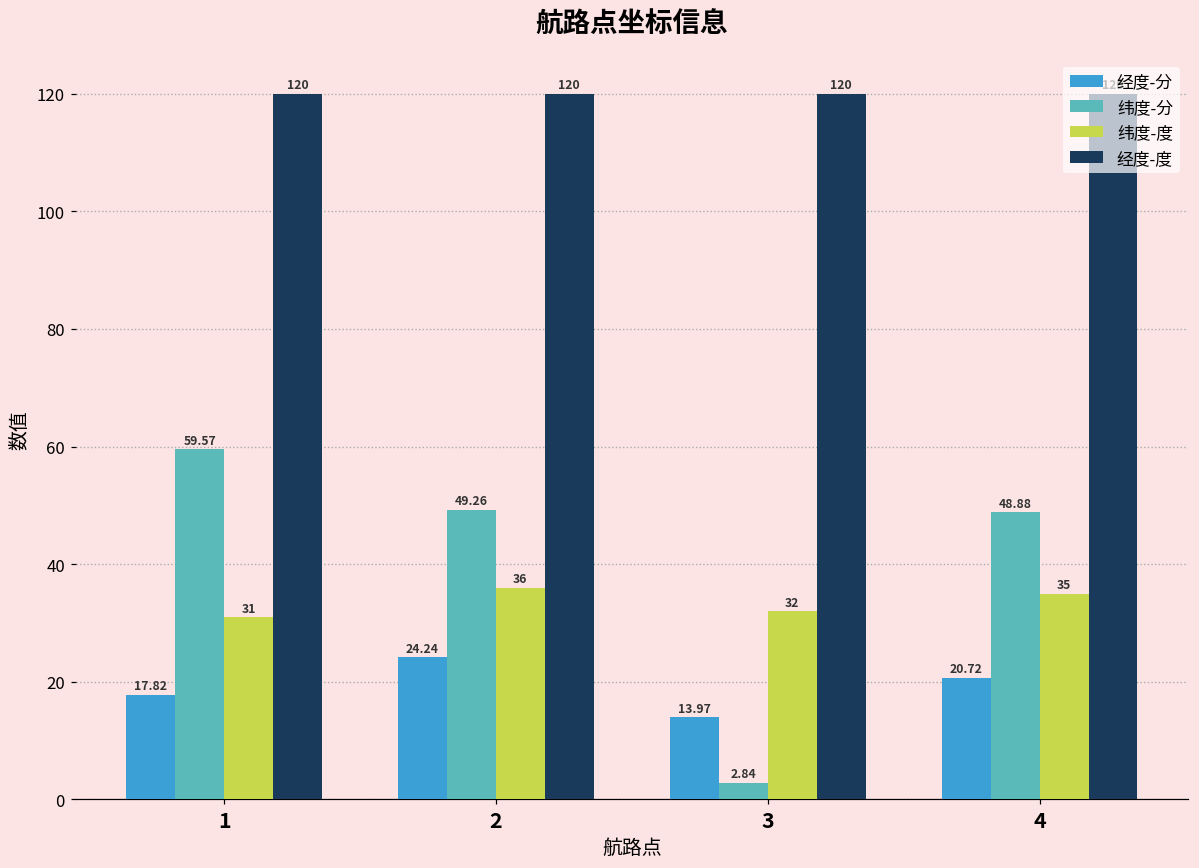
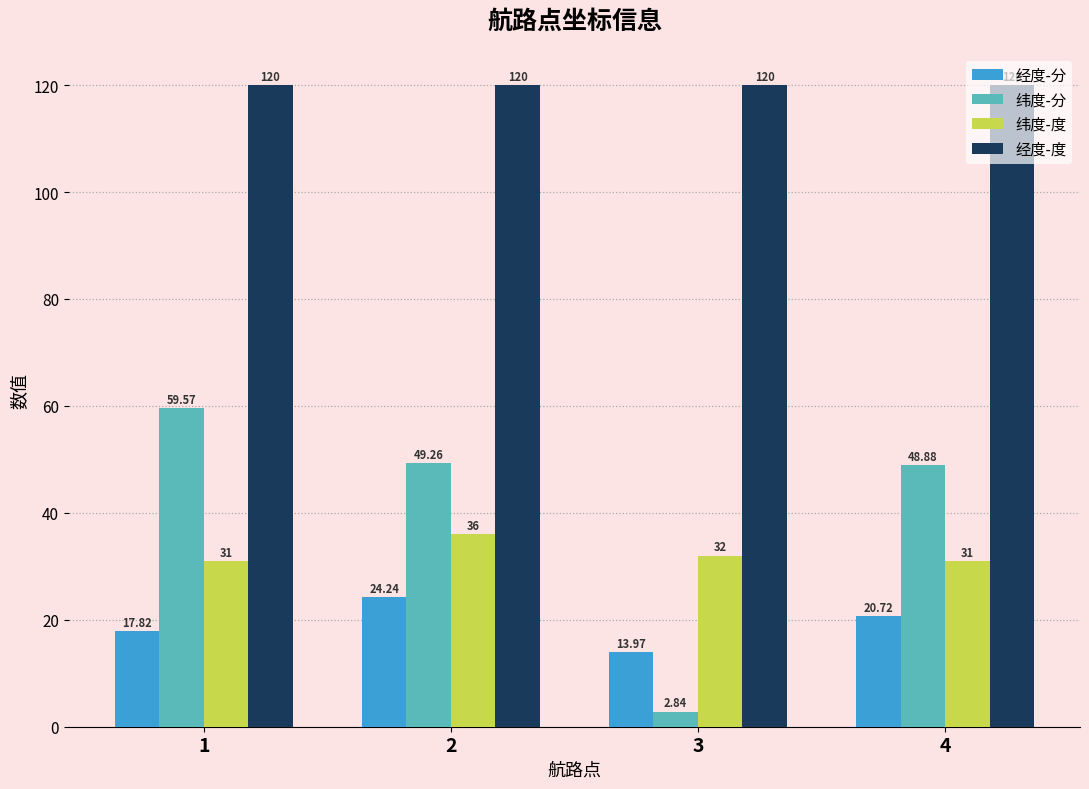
纬度-度, 4: 35 -> 31
